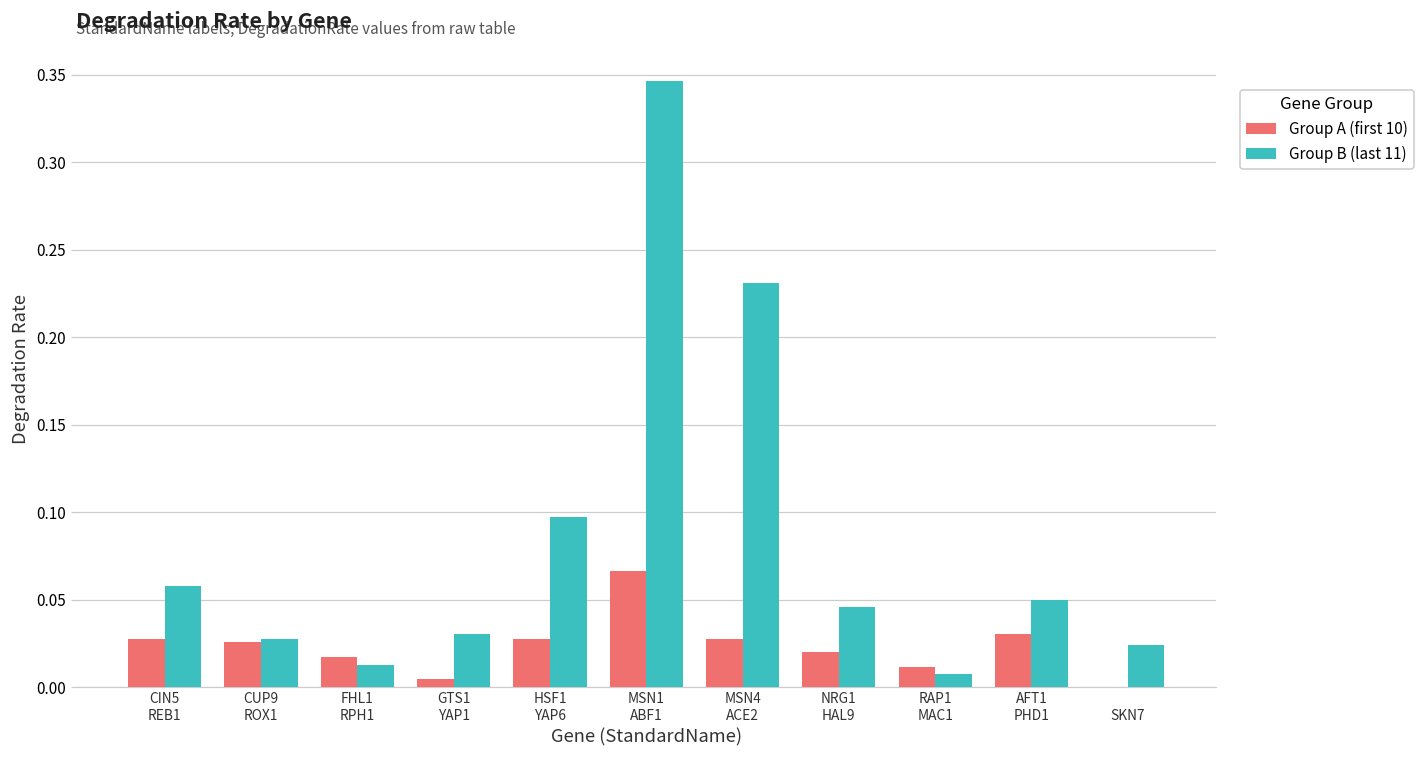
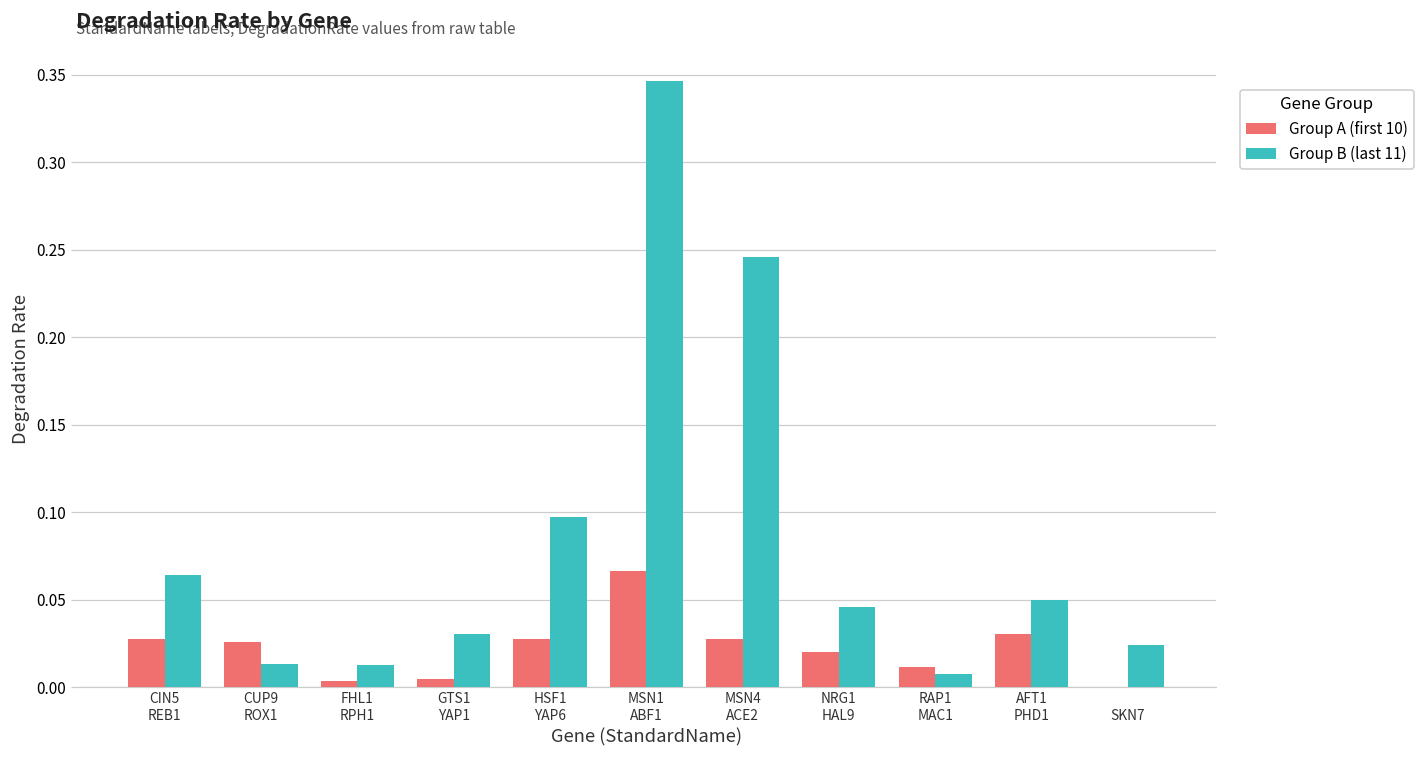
Group B (last 11), CIN5 REB1: 0.058 -> 0.064
Group B (last 11), CUP9 ROX1: 0.027 -> 0.013
Group A (first 10), FHL1 RPH1: 0.017 -> 0.003
Group B (last 11), MSN4 ACE2: 0.231 -> 0.246
